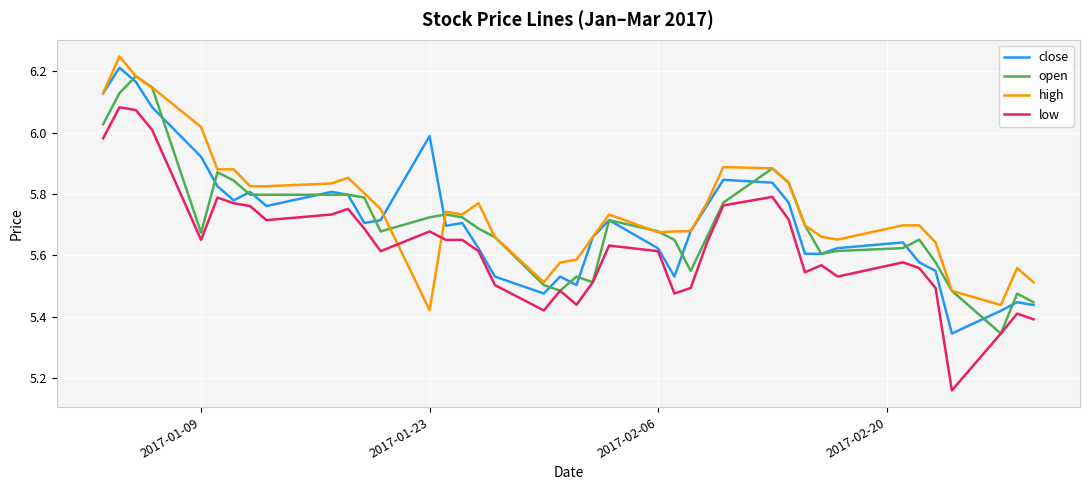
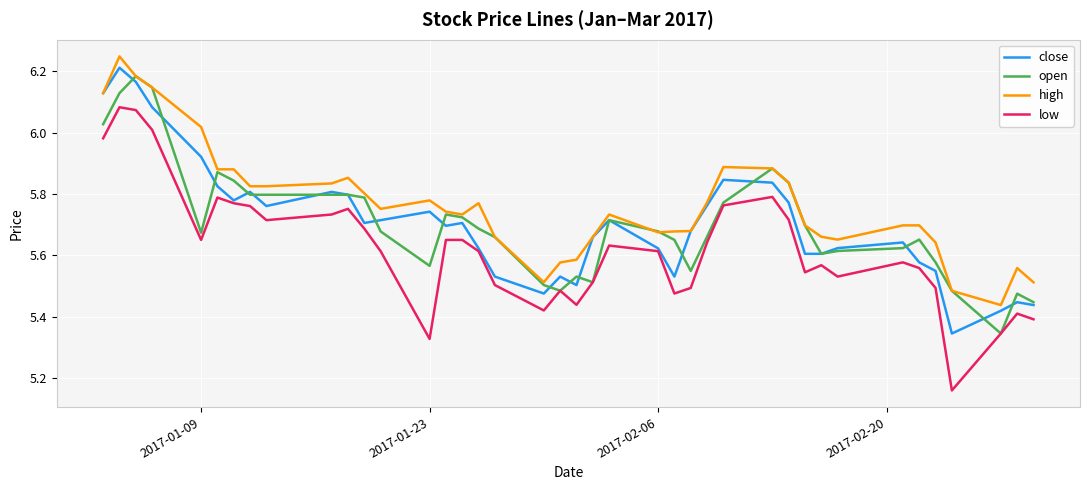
close, 2017-01-23: 5.99 -> 5.74
open, 2017-01-23: 5.72 -> 5.57
high, 2017-01-23: 5.42 -> 5.78
low, 2017-01-23: 5.68 -> 5.33
